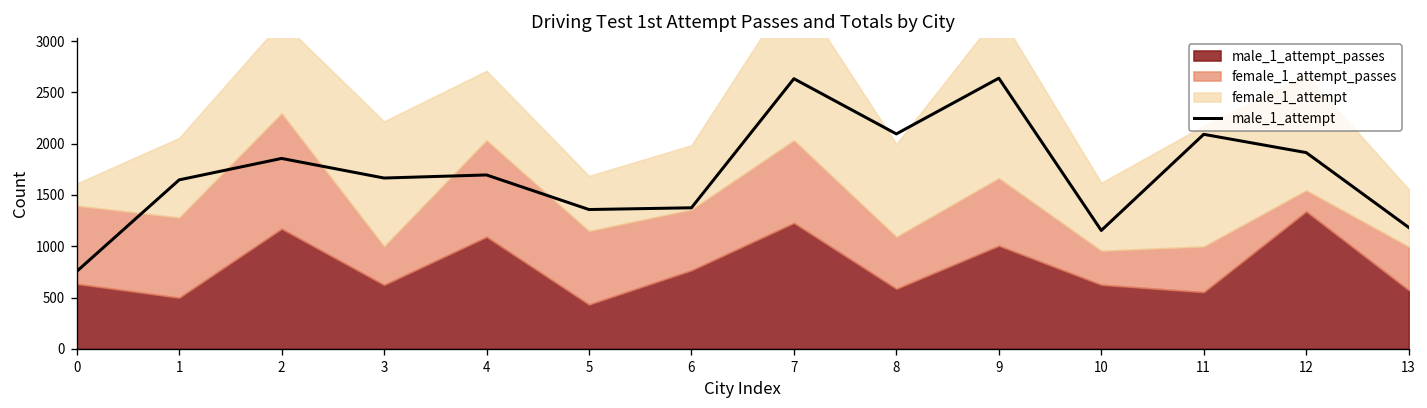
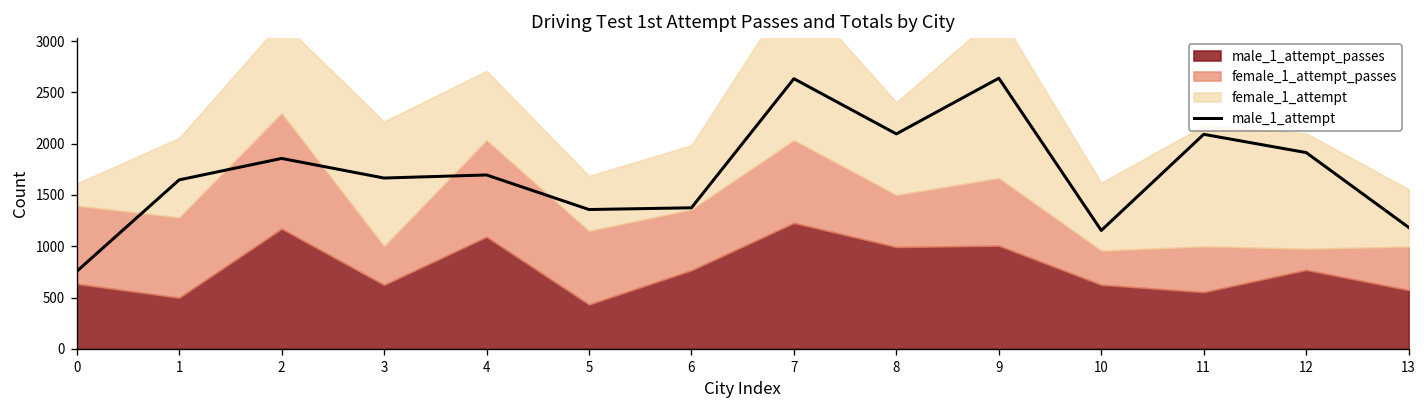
male_1_attempt_passes, 8: 600 -> 1000
male_1_attempt_passes, 12: 1300 -> 800
